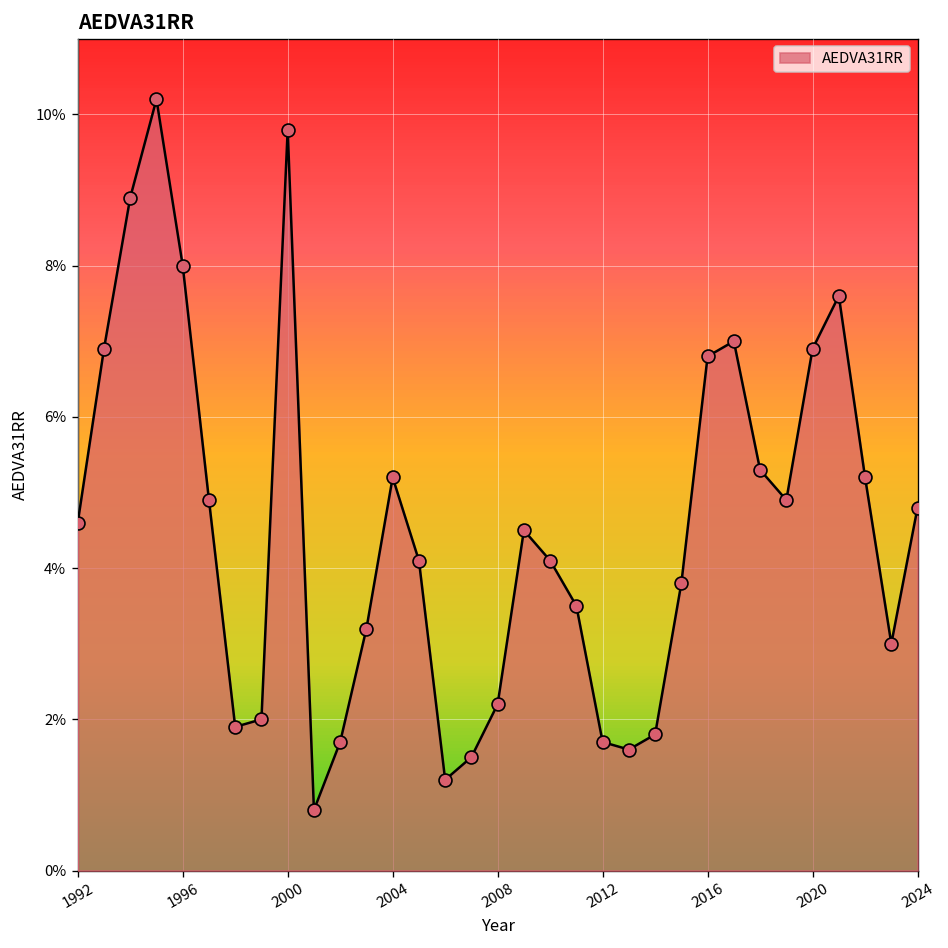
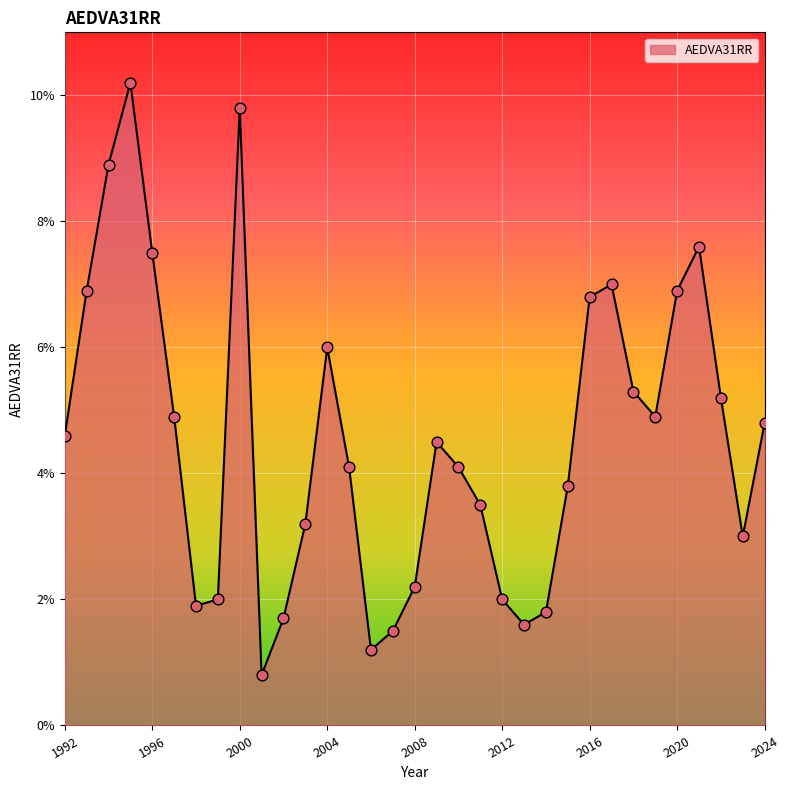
1996: 8.0% -> 7.5%
2004: 5.2% -> 6.0%
2012: 1.7% -> 2.0%
